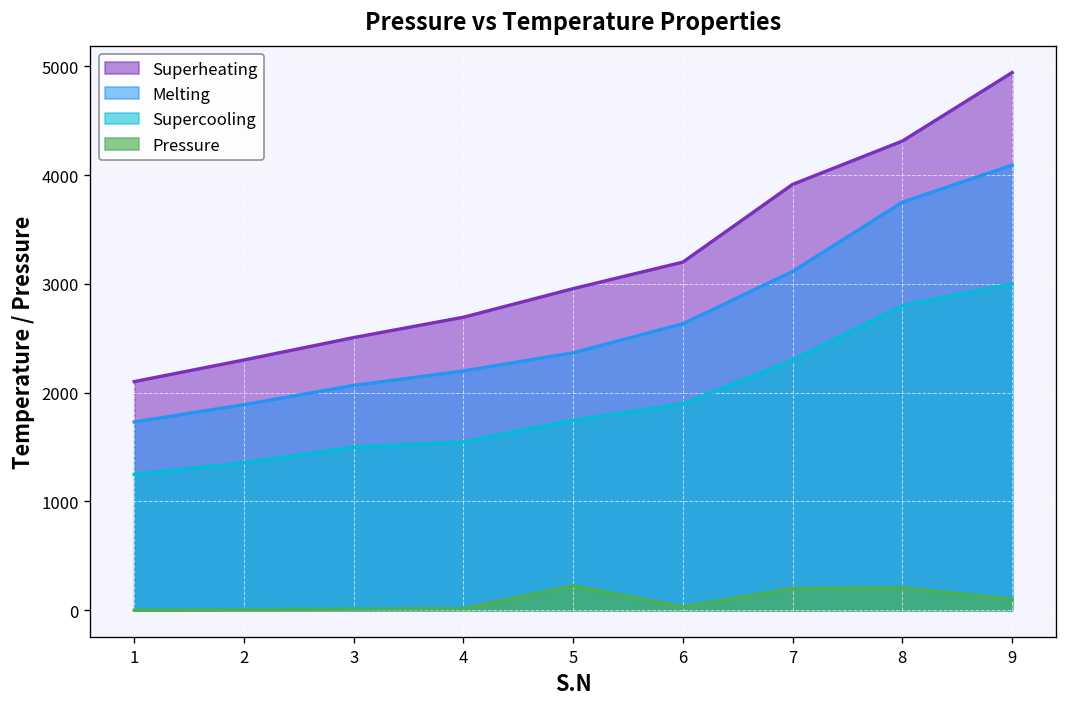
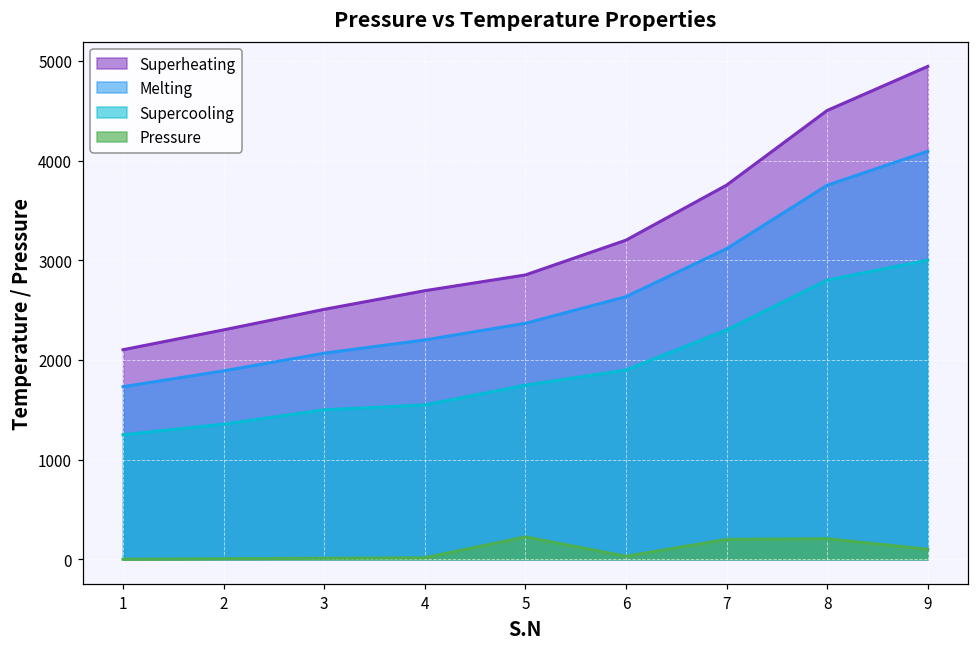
Superheating, 5: 3000 -> 2900
Superheating, 7: 3900 -> 3800
Superheating, 8: 4300 -> 4500
